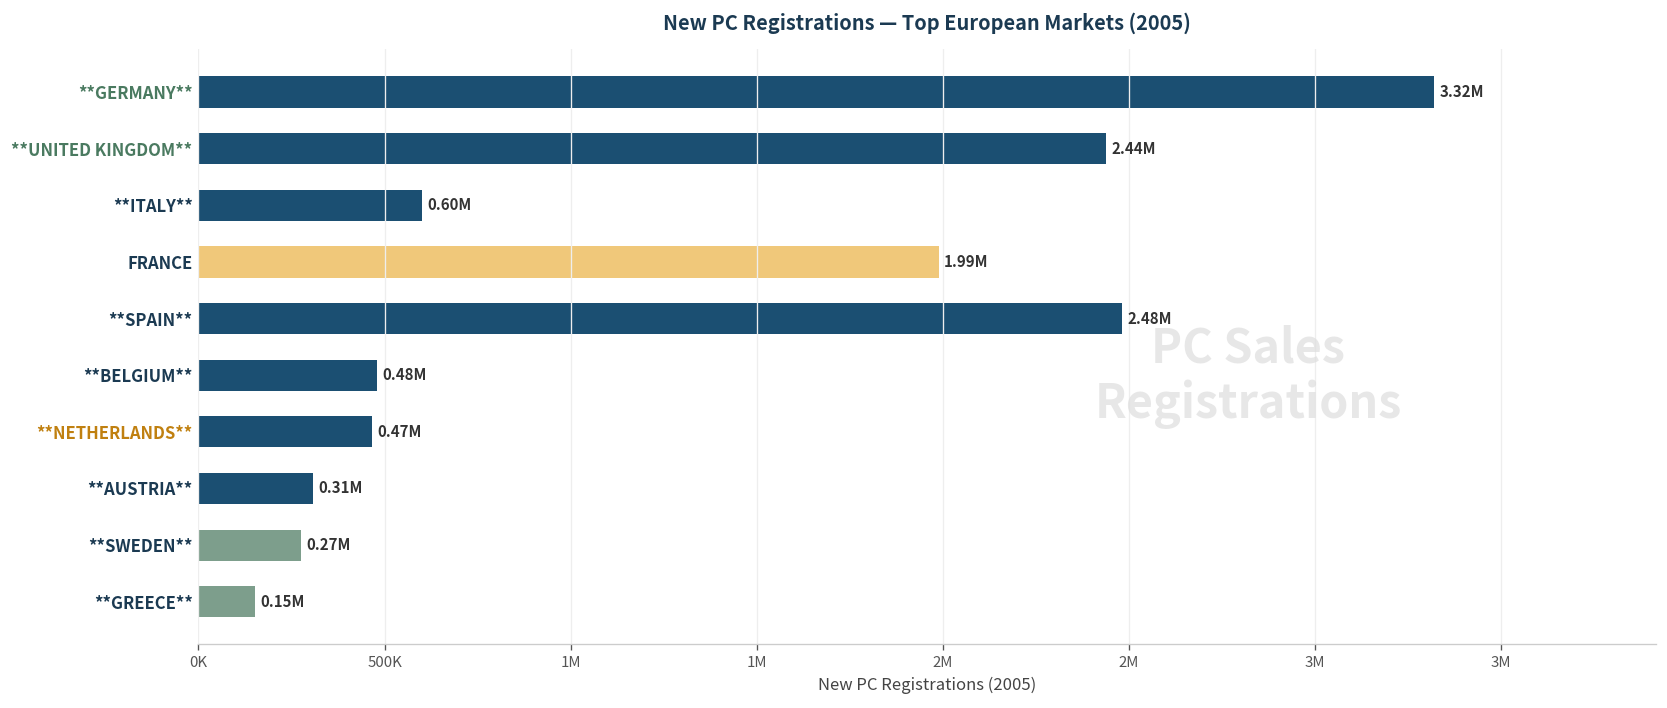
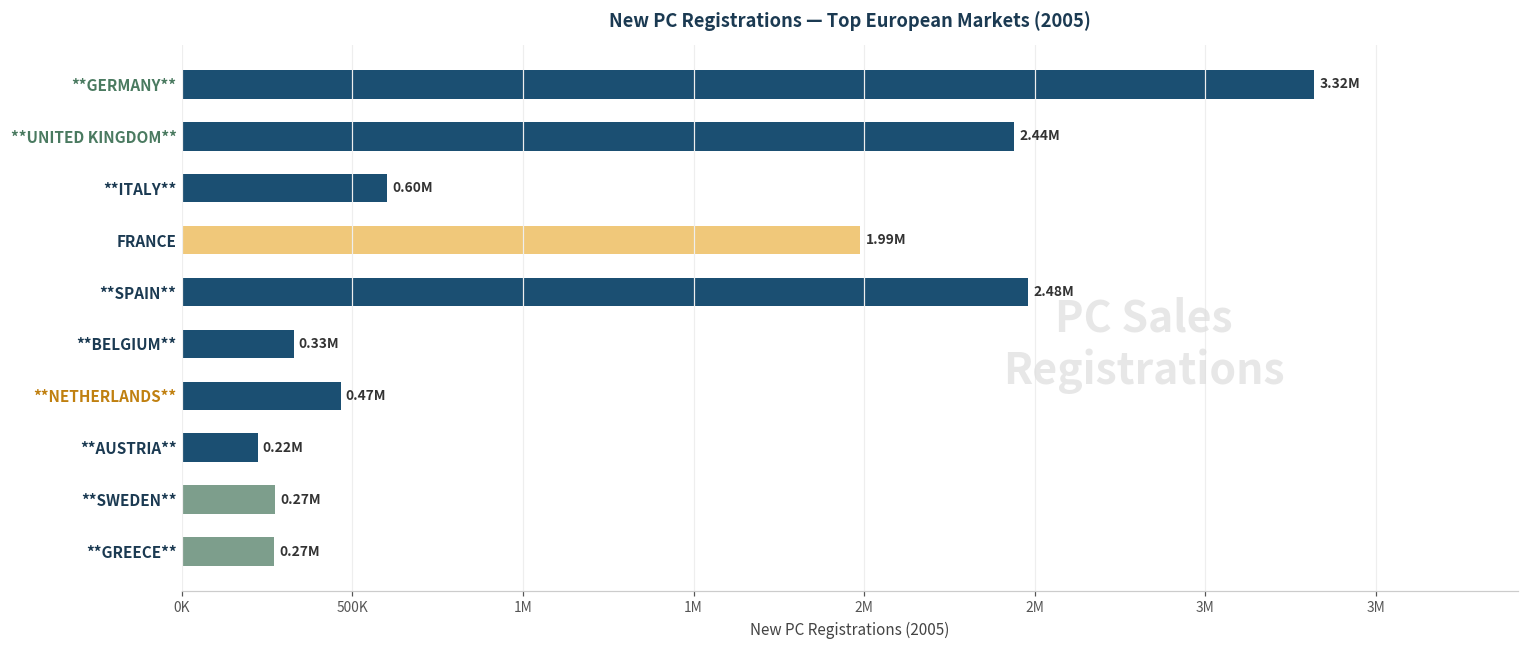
**BELGIUM**: 0.48M -> 0.33M
**AUSTRIA**: 0.31M -> 0.22M
**GREECE**: 0.15M -> 0.27M
